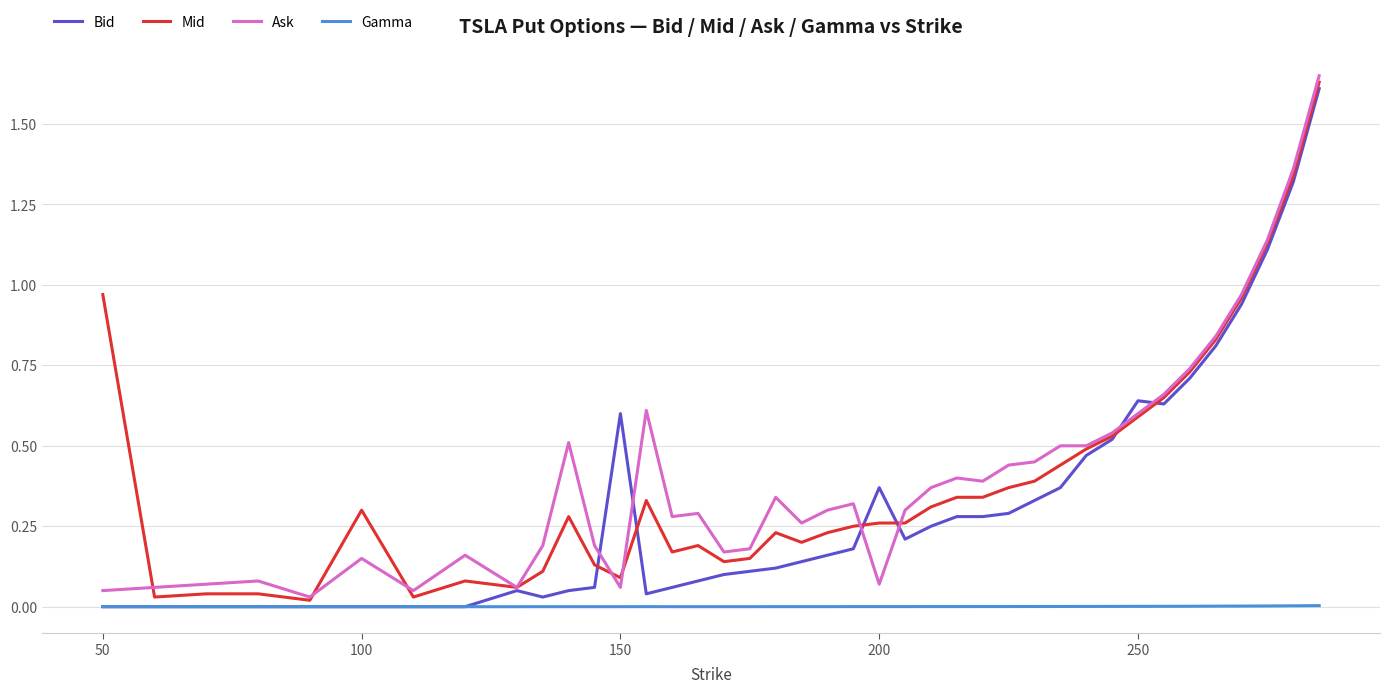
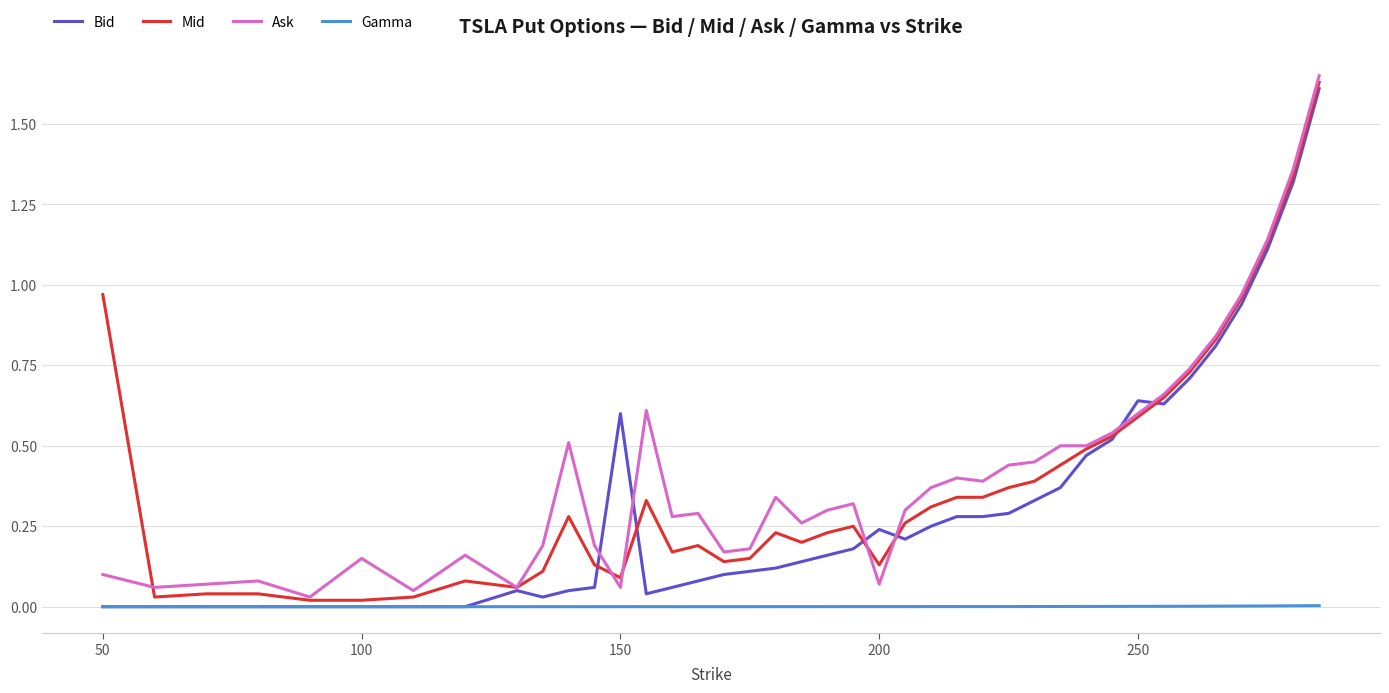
Ask, 50: 0.05 -> 0.10
Mid, 100: 0.30 -> 0.02
Bid, 200: 0.37 -> 0.24
Mid, 200: 0.26 -> 0.13
